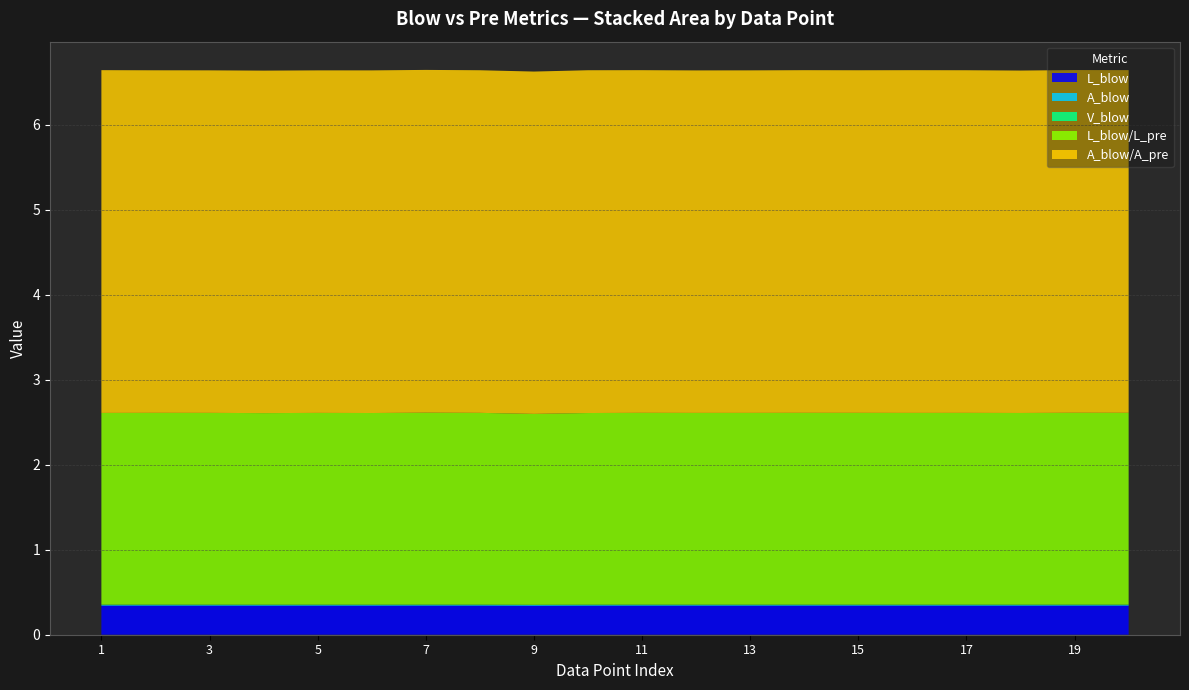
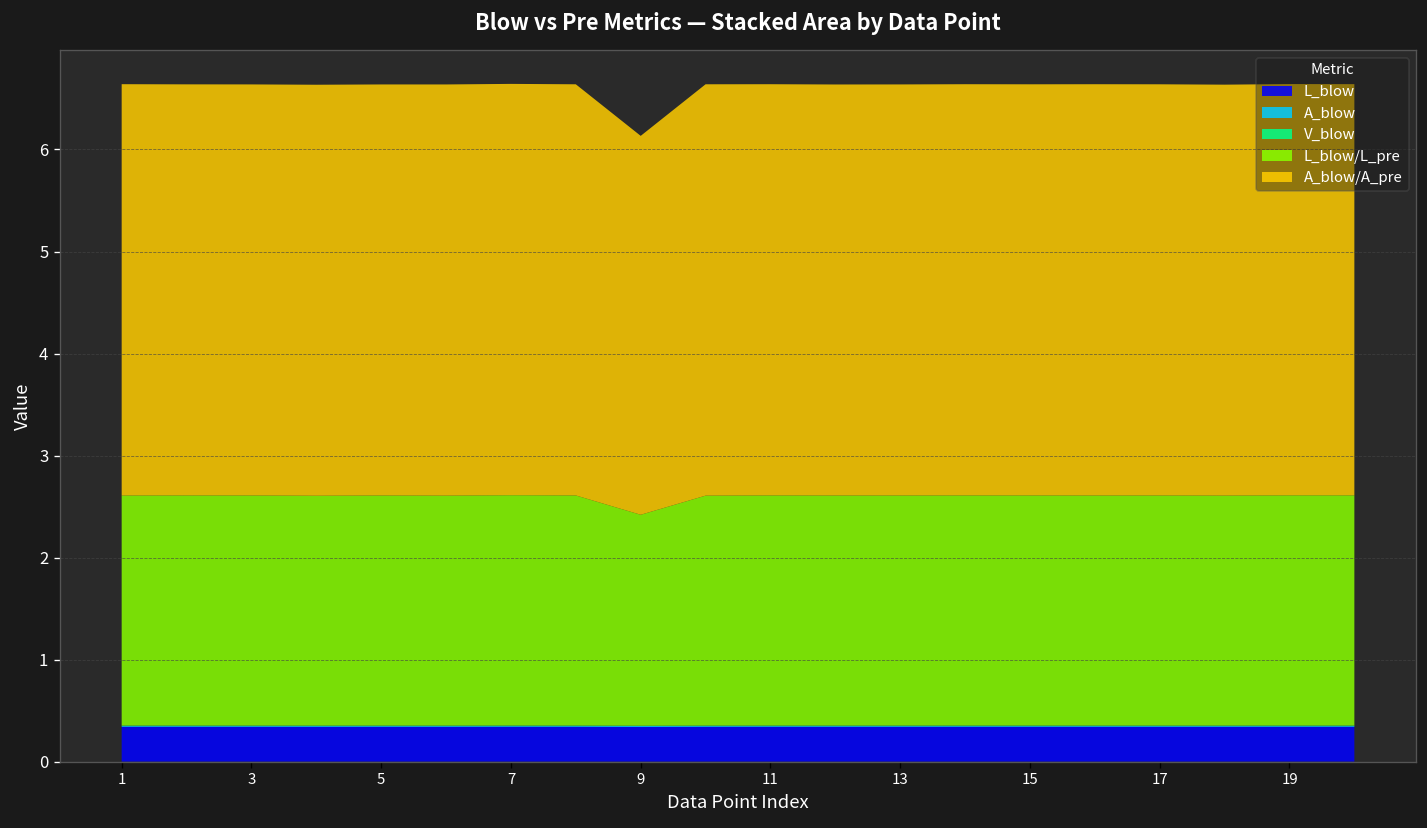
L_blow/L_pre, 9: 2.2 -> 2.1
A_blow/A_pre, 9: 4.0 -> 3.7
